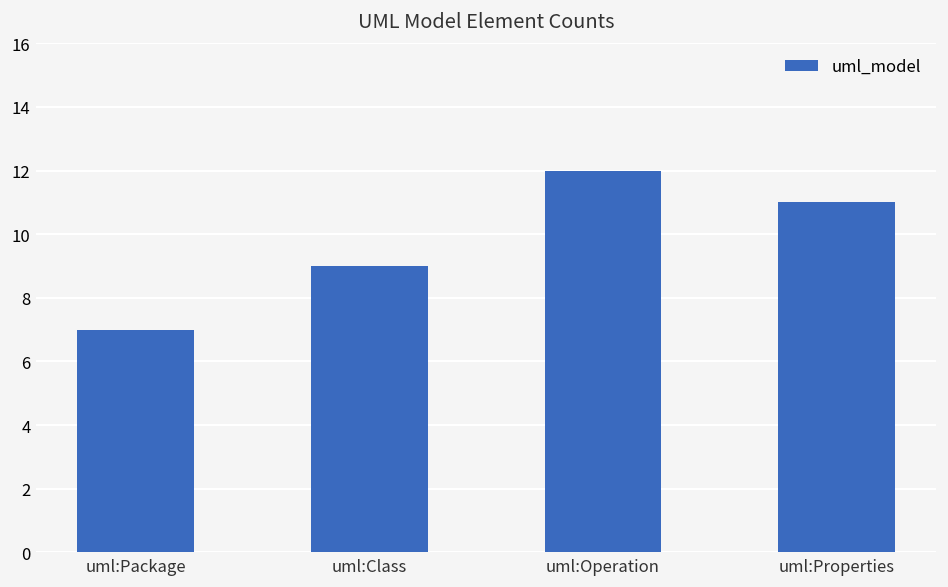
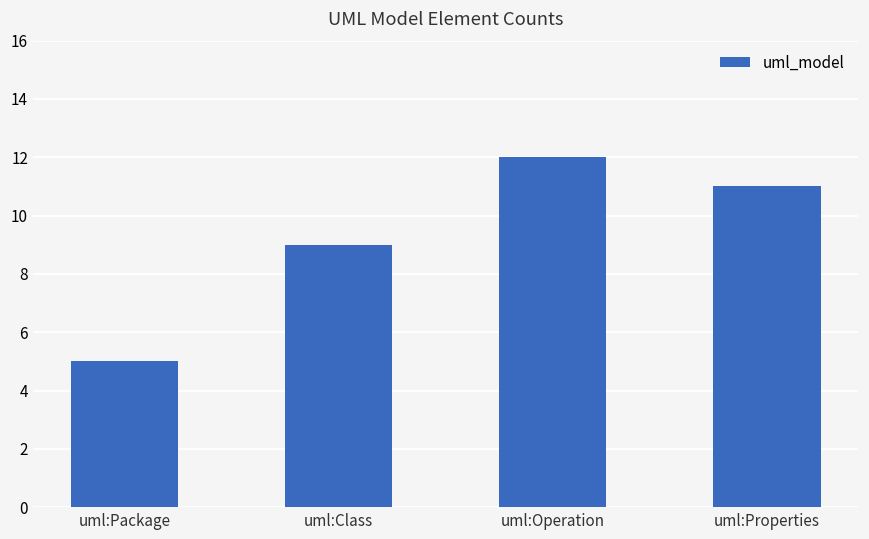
uml:Package: 7 -> 5
